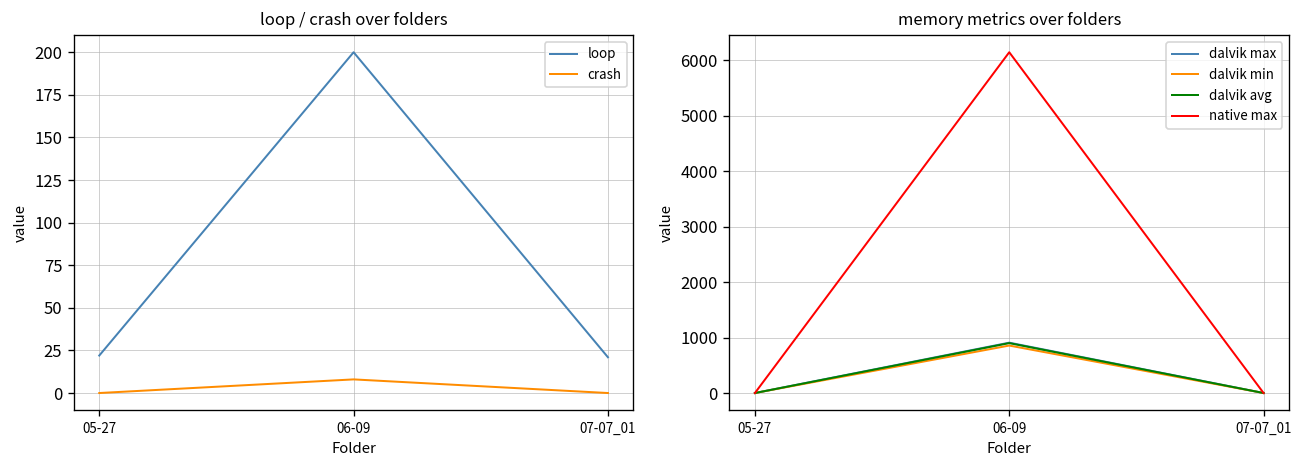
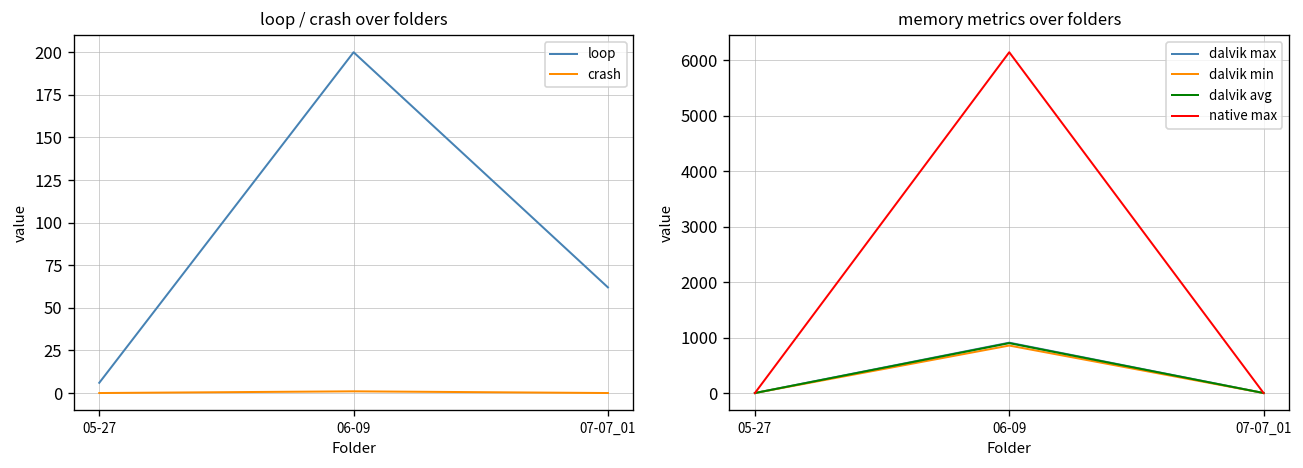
loop / crash over folders, loop, 05-27: 22 -> 6
loop / crash over folders, crash, 06-09: 8 -> 1
loop / crash over folders, loop, 07-07_01: 21 -> 62
